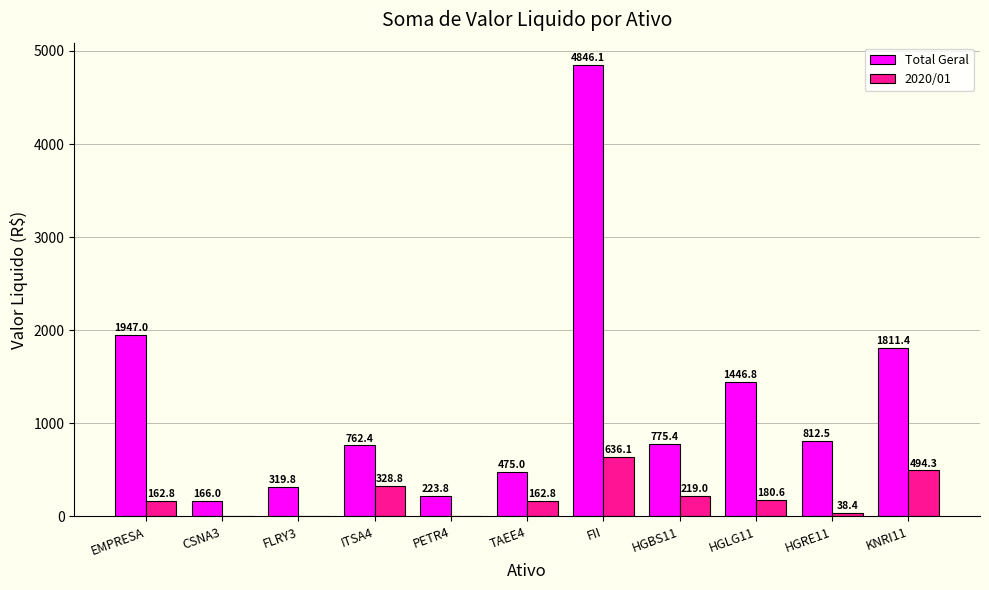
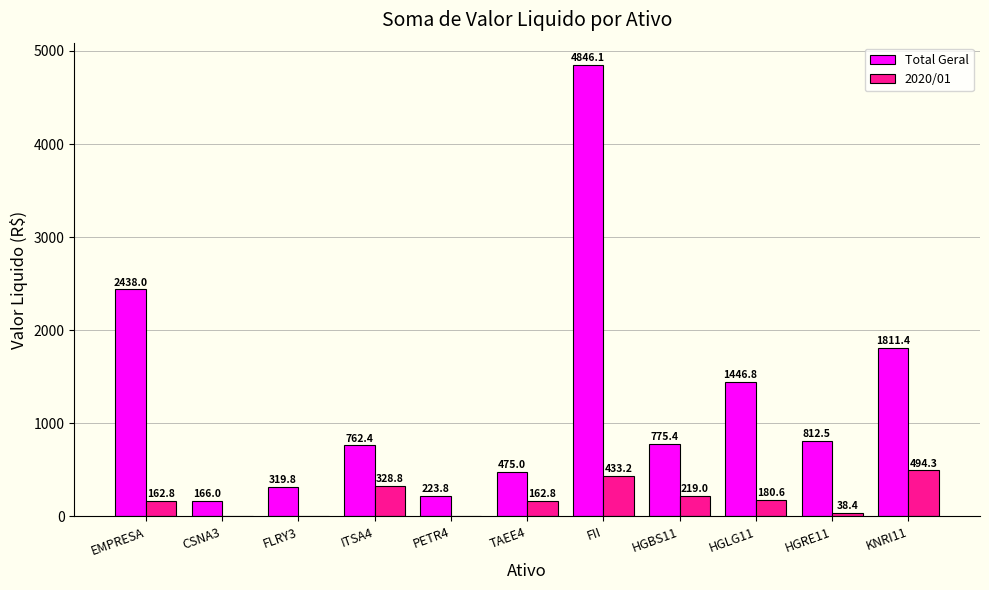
Total Geral, EMPRESA: 1947.0 -> 2438.0
2020/01, FII: 636.1 -> 433.2
